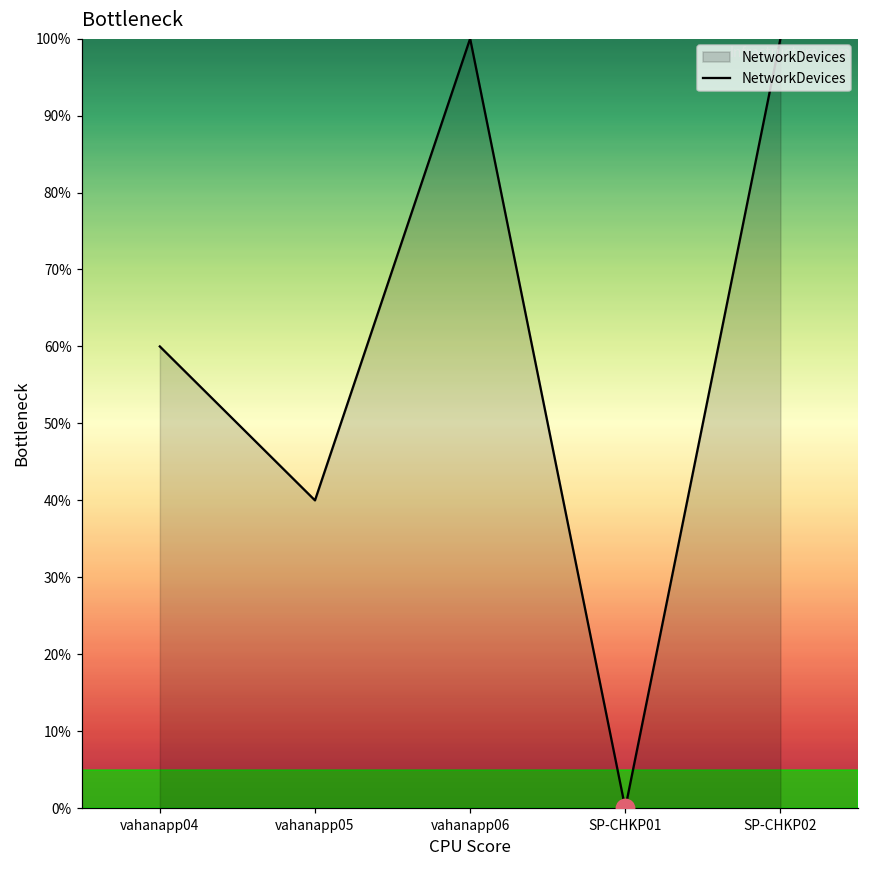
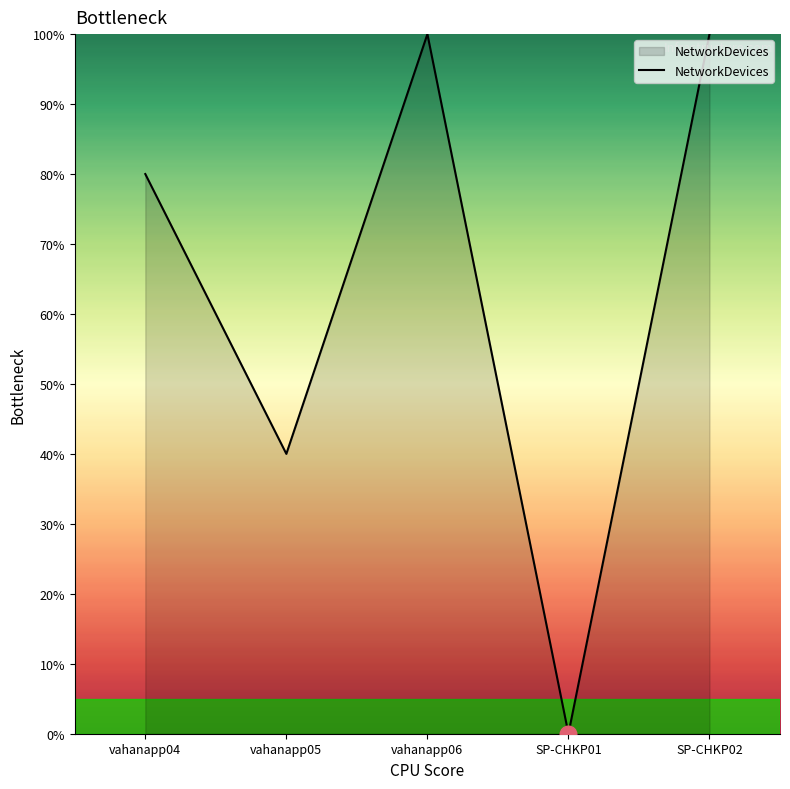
NetworkDevices, vahanapp04: 60% -> 80%
